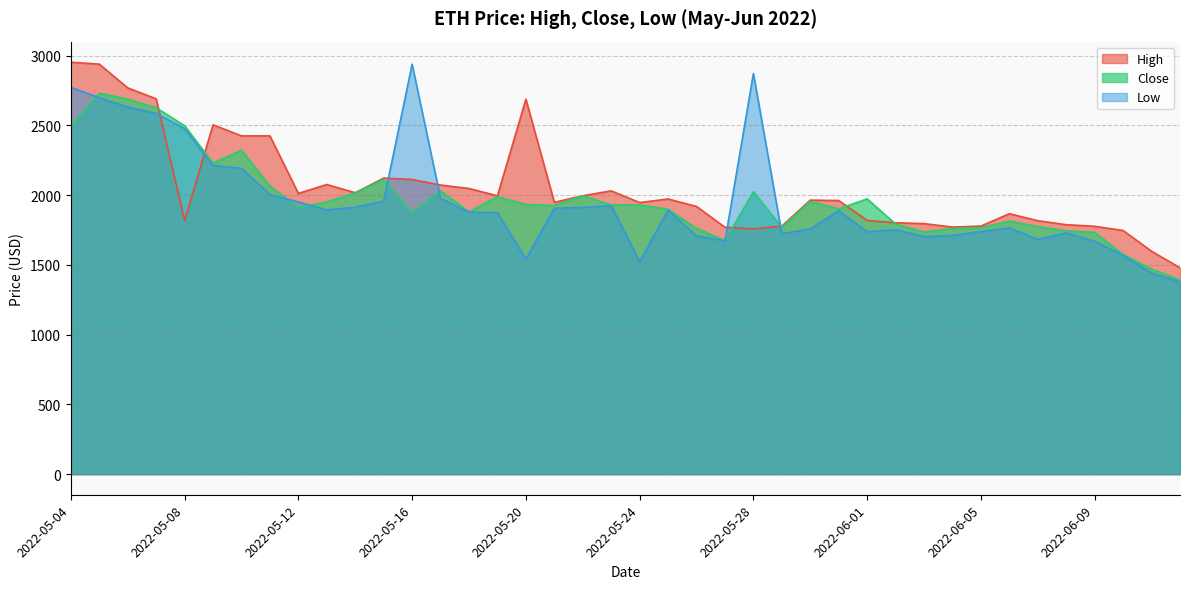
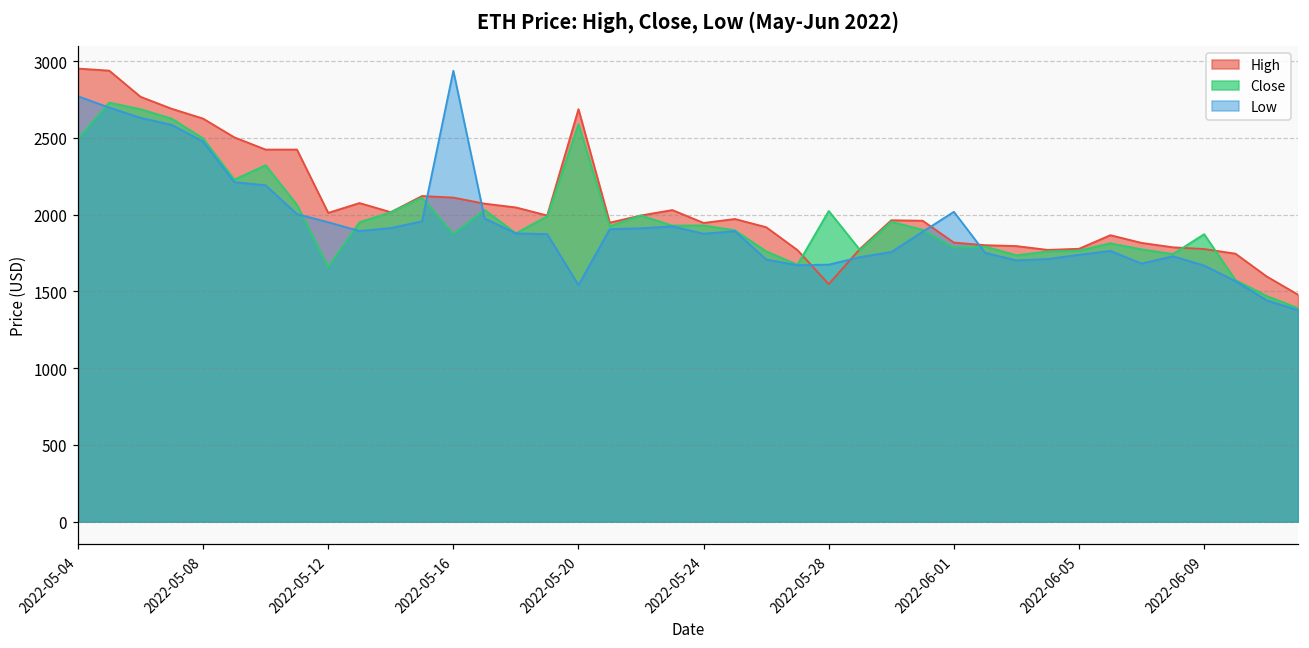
High, 2022-05-08: 1820 -> 2630
Close, 2022-05-12: 1910 -> 1660
Close, 2022-05-20: 1930 -> 2590
Low, 2022-05-24: 1520 -> 1880
High, 2022-05-28: 1760 -> 1550
Low, 2022-05-28: 2870 -> 1670
Close, 2022-06-01: 1970 -> 1780
Low, 2022-06-01: 1740 -> 2020
Close, 2022-06-09: 1730 -> 1870
